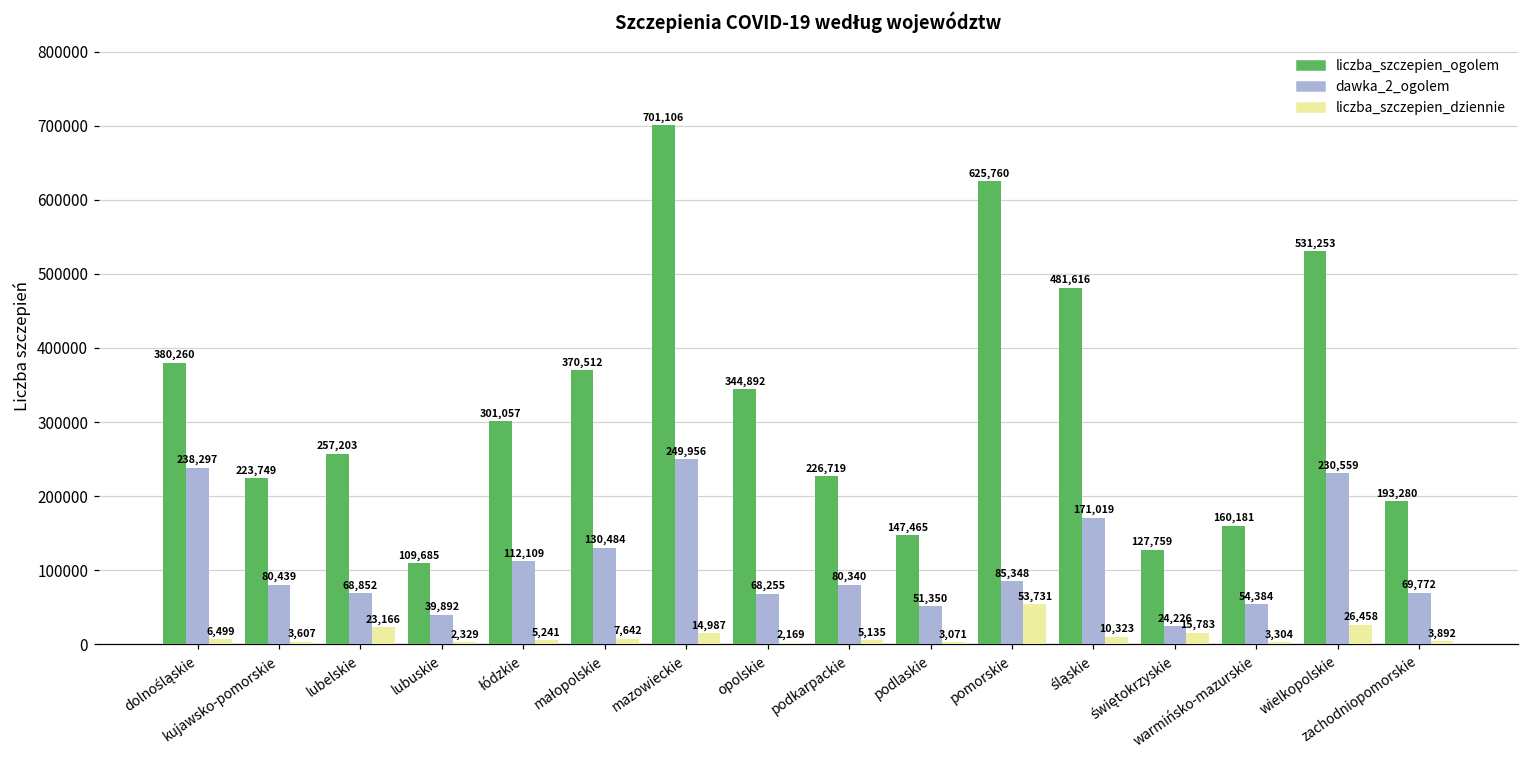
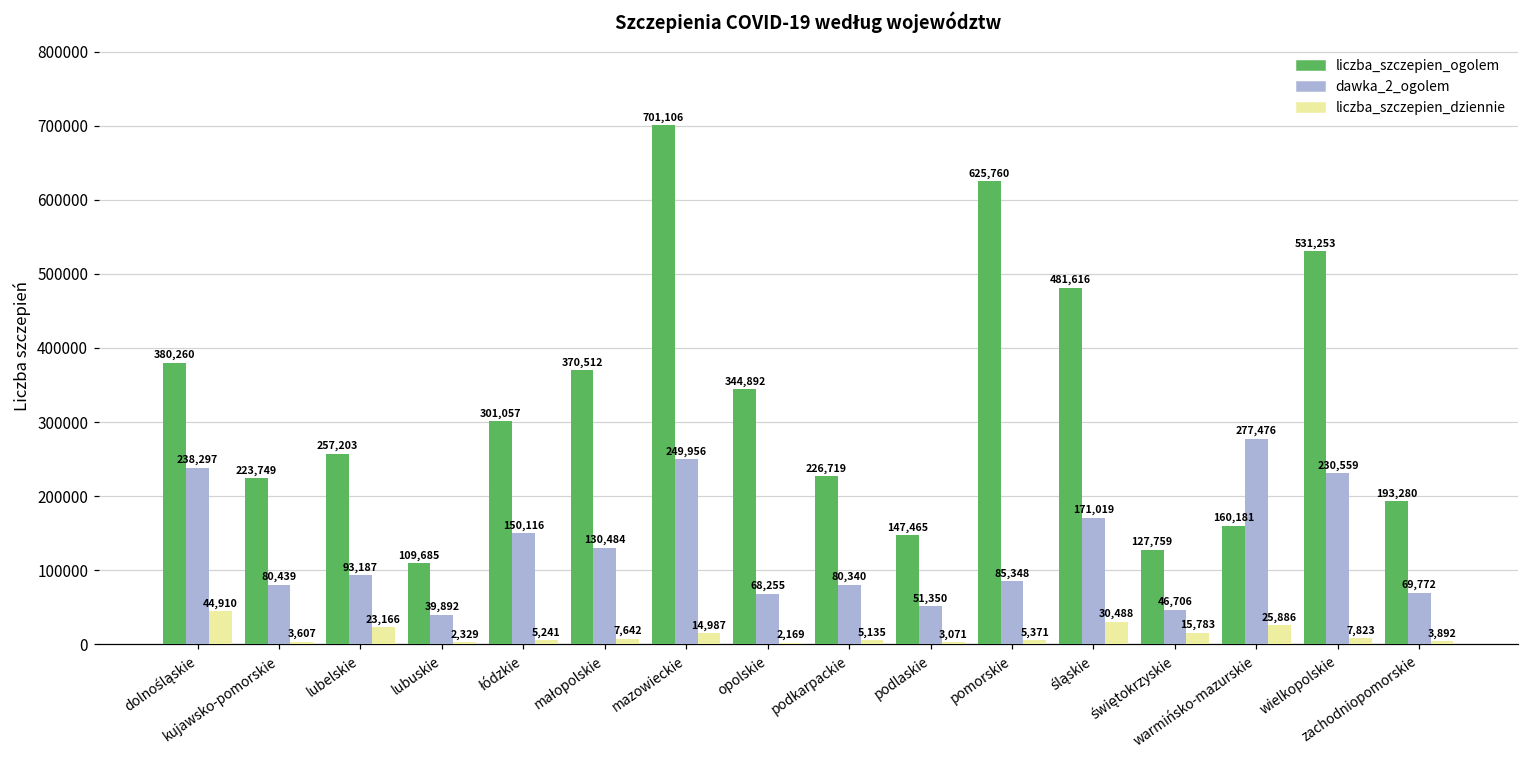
liczba_szczepien_dziennie, dolnośląskie: 6,499 -> 44,910
dawka_2_ogolem, lubelskie: 68,852 -> 93,187
dawka_2_ogolem, łódzkie: 112,109 -> 150,116
liczba_szczepien_dziennie, pomorskie: 53,731 -> 5,371
liczba_szczepien_dziennie, śląskie: 10,323 -> 30,488
dawka_2_ogolem, świętokrzyskie: 24,226 -> 46,706
dawka_2_ogolem, warmińsko-mazurskie: 54,384 -> 277,476
liczba_szczepien_dziennie, warmińsko-mazurskie: 3,304 -> 25,886
liczba_szczepien_dziennie, wielkopolskie: 26,458 -> 7,823
